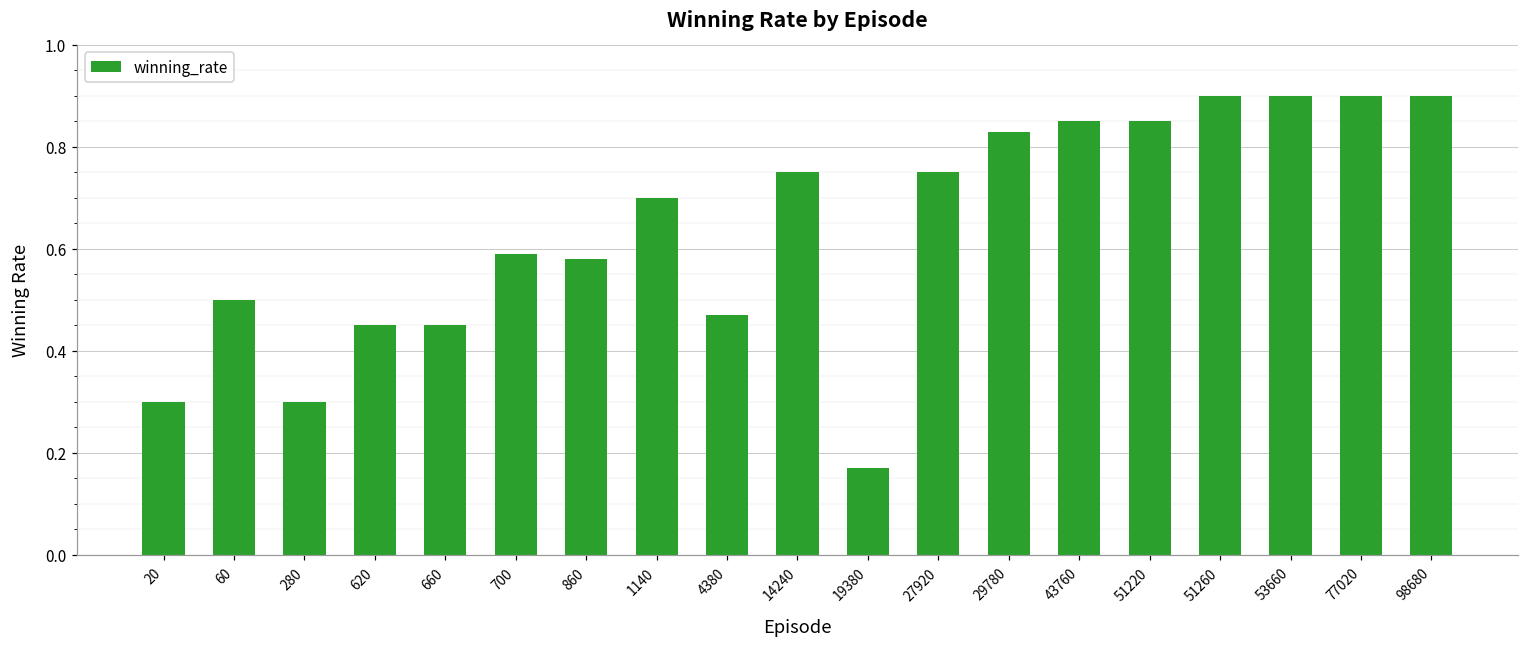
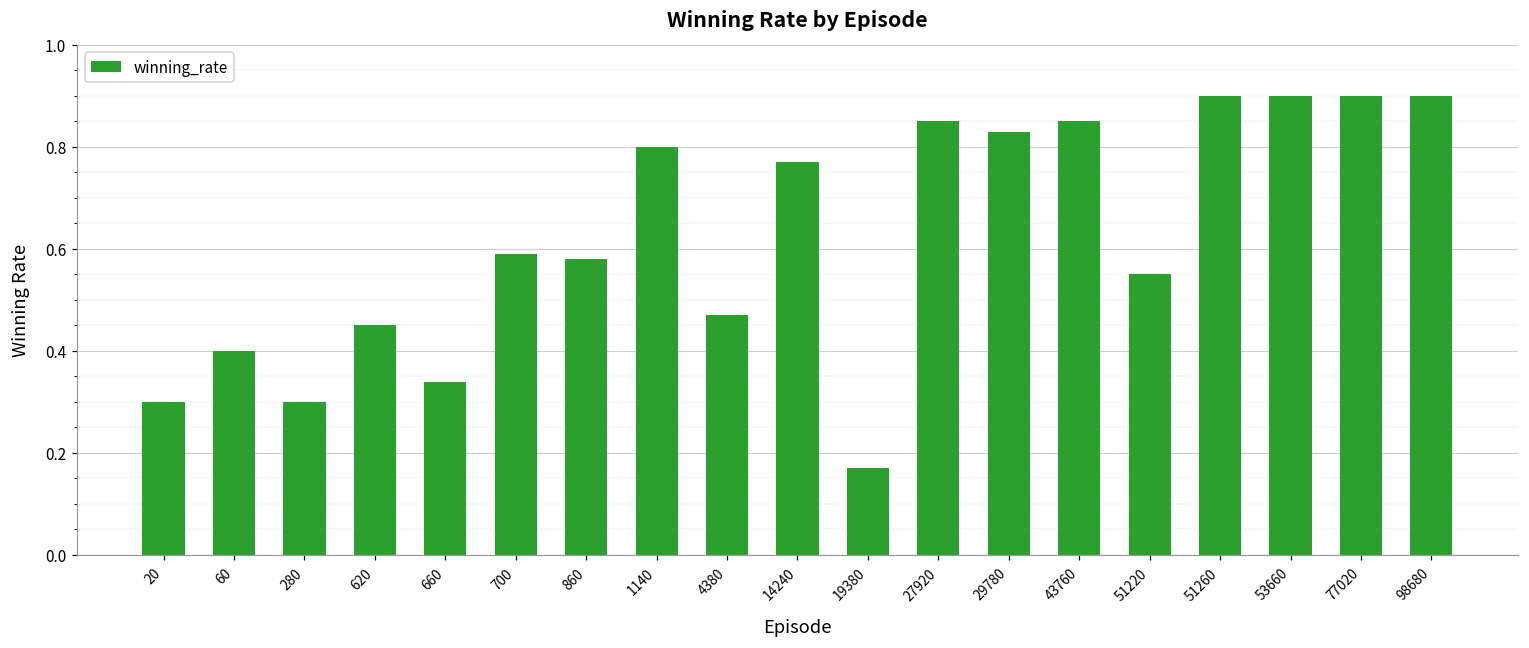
60: 0.5 -> 0.4
660: 0.45 -> 0.34
1140: 0.7 -> 0.8
14240: 0.75 -> 0.77
27920: 0.75 -> 0.85
51220: 0.85 -> 0.55
